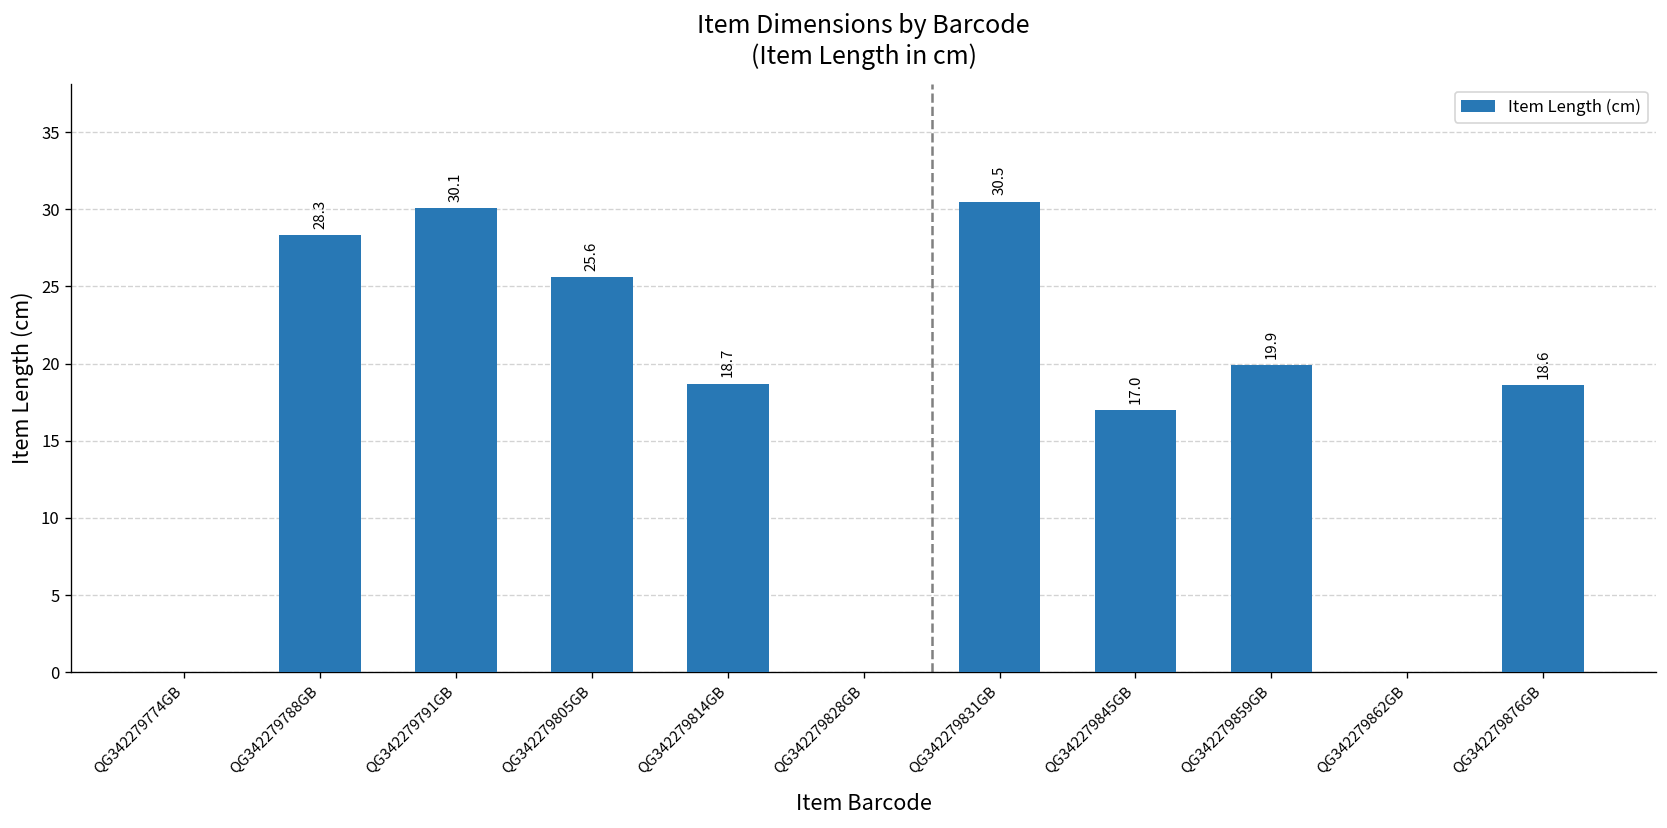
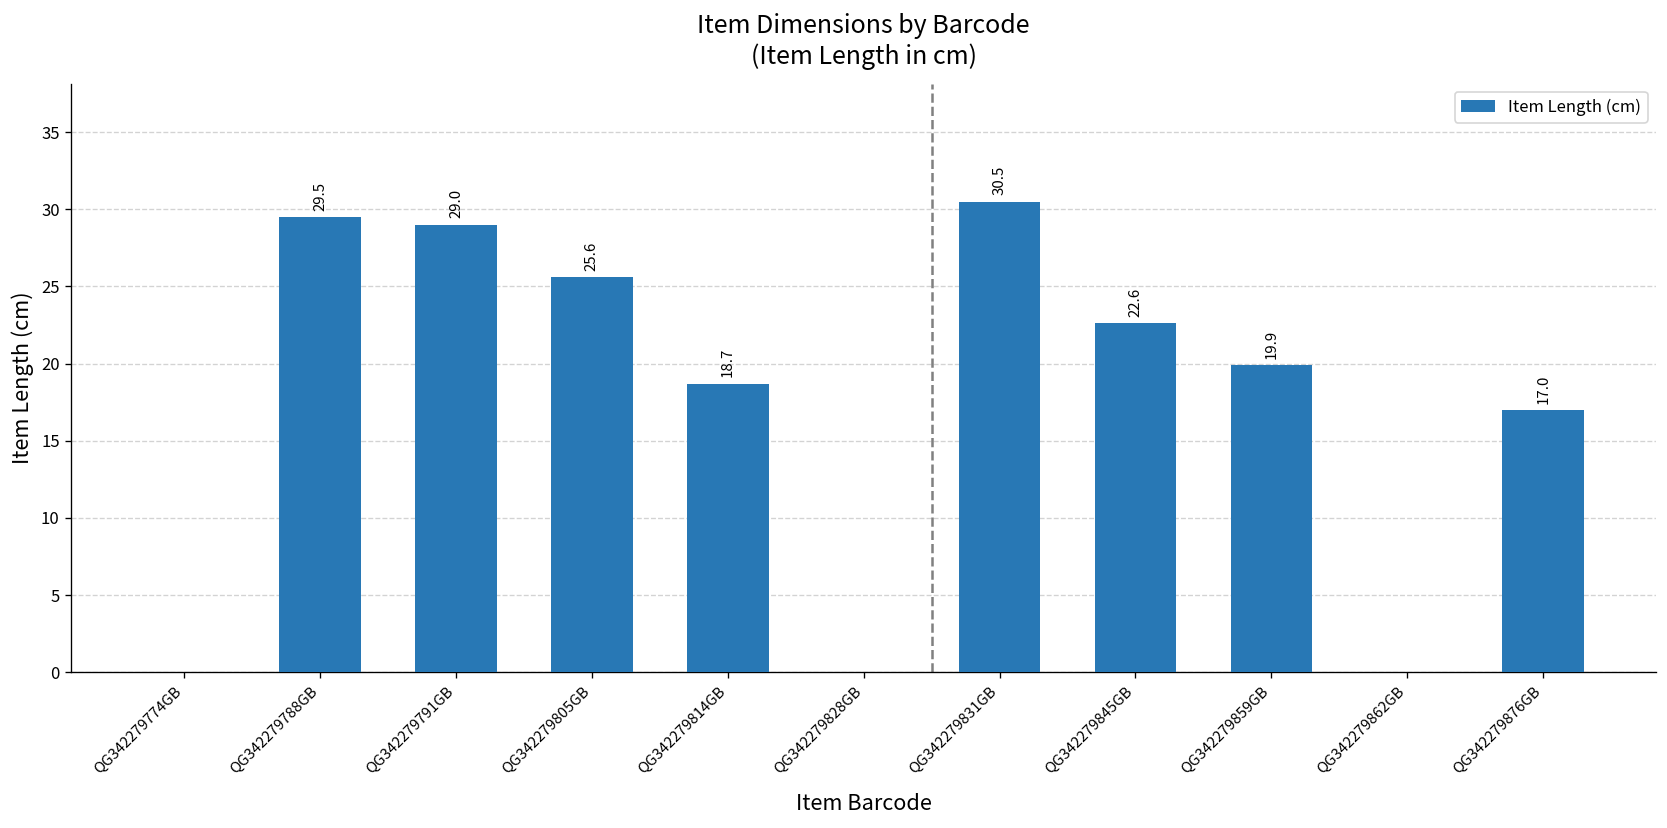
QG342279788GB: 28.3 -> 29.5
QG342279791GB: 30.1 -> 29.0
QG342279845GB: 17.0 -> 22.6
QG342279876GB: 18.6 -> 17.0
